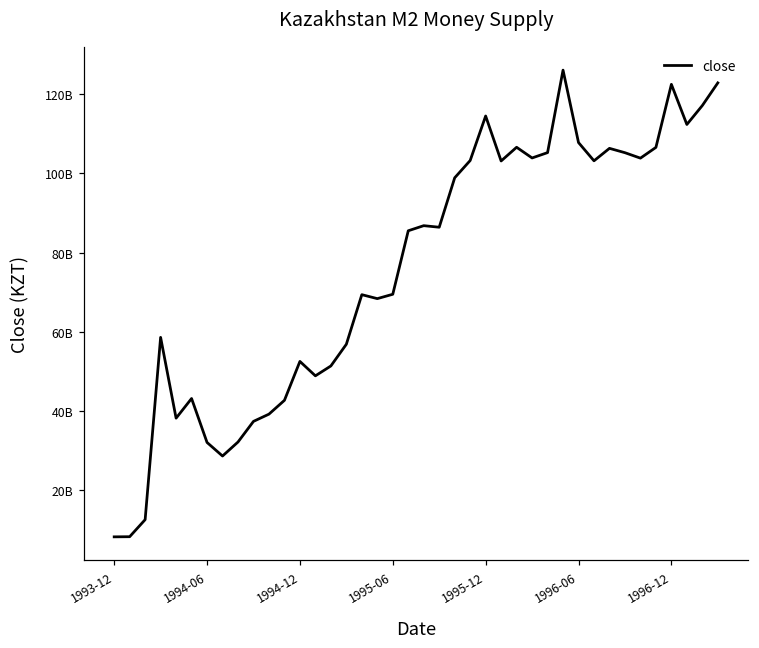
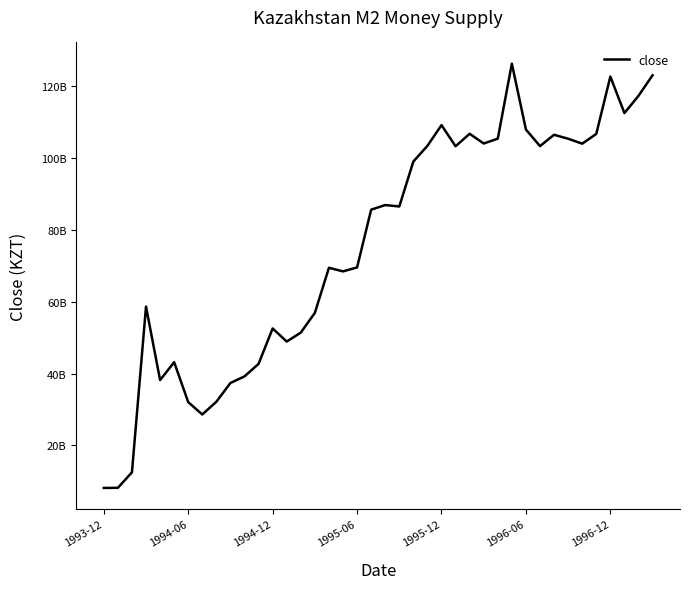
1995-12: 115000000000 -> 109000000000
